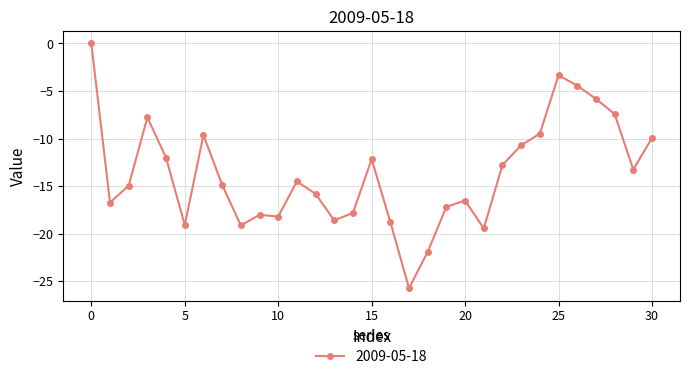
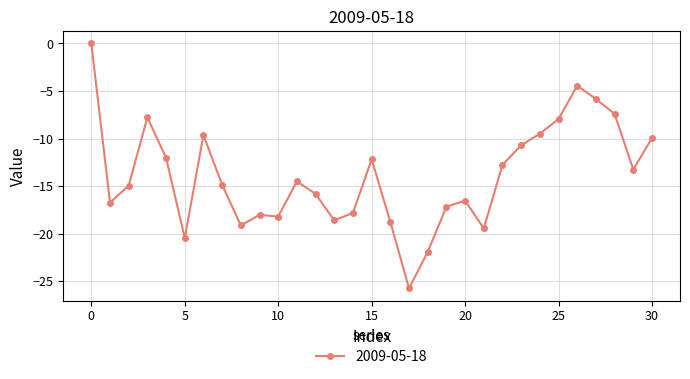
5: -19 -> -20
25: -3 -> -8
